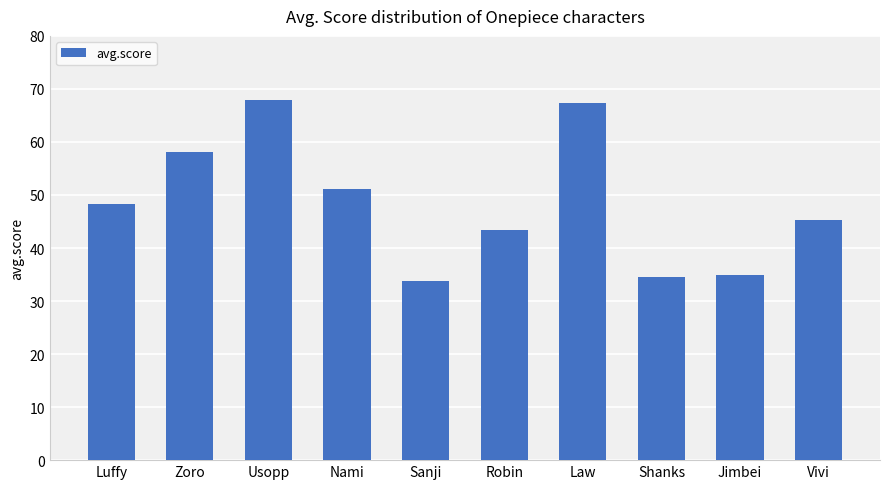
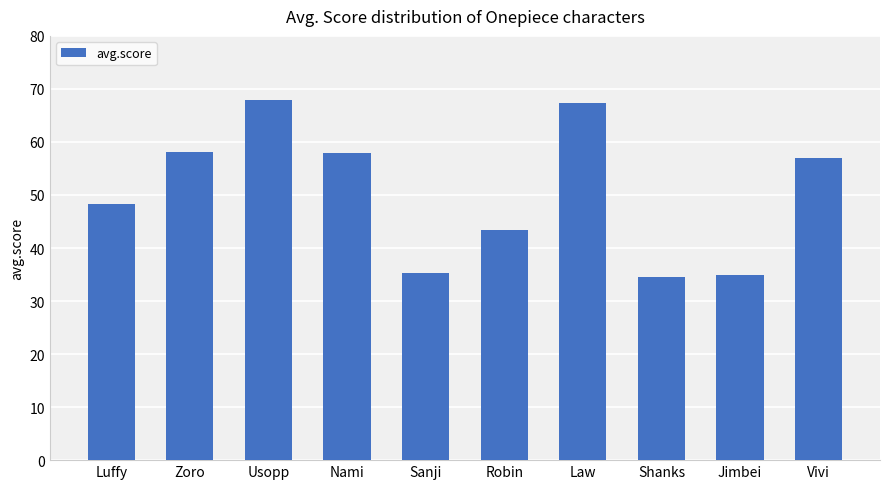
Nami: 51 -> 58
Sanji: 34 -> 35
Vivi: 45 -> 57
